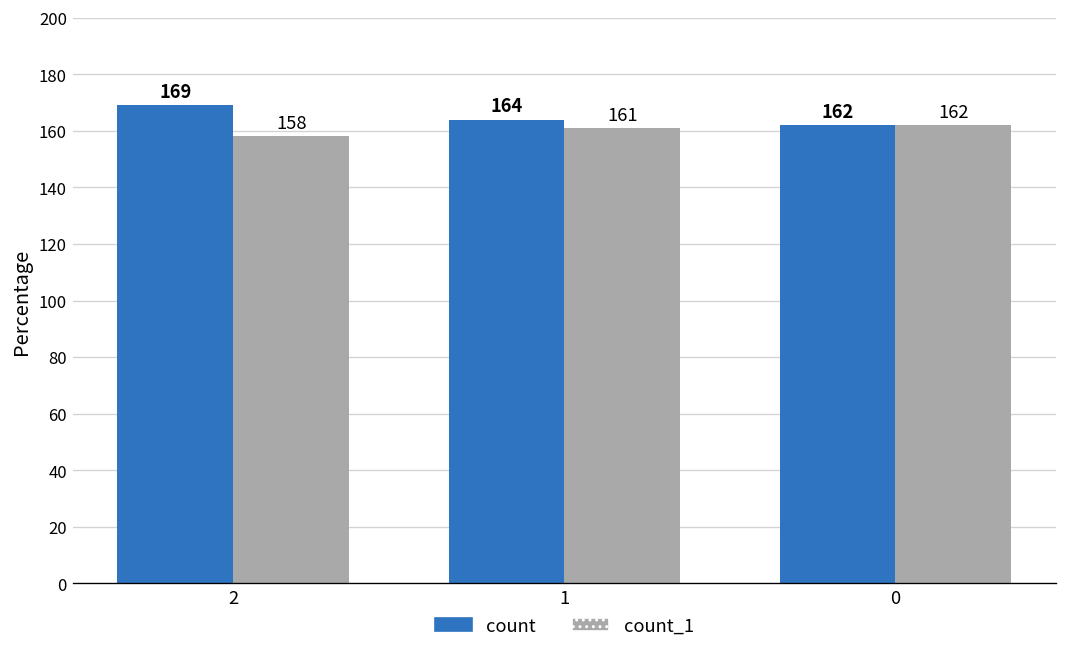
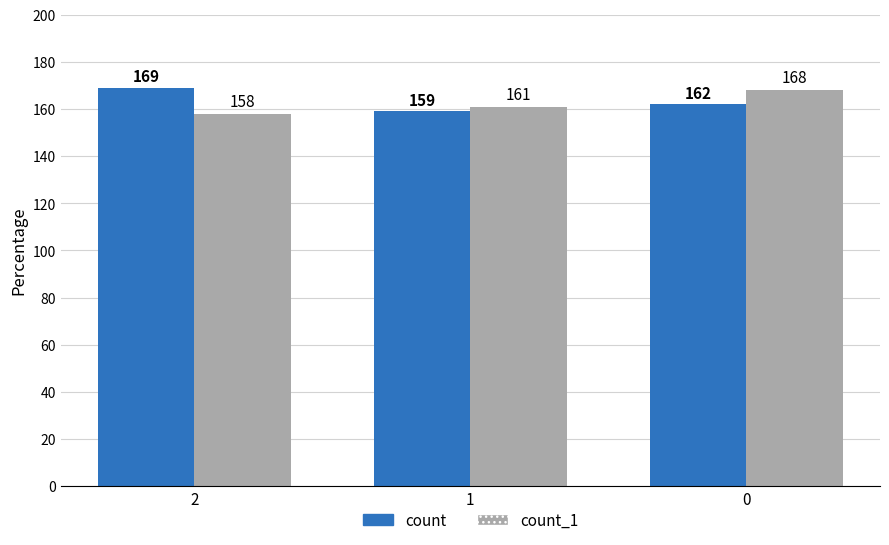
count, 1: 164 -> 159
count_1, 0: 162 -> 168
